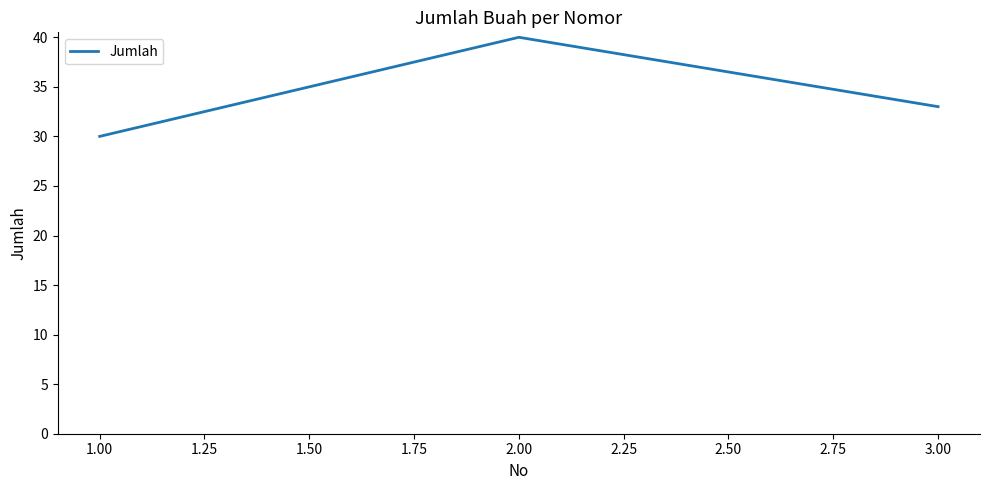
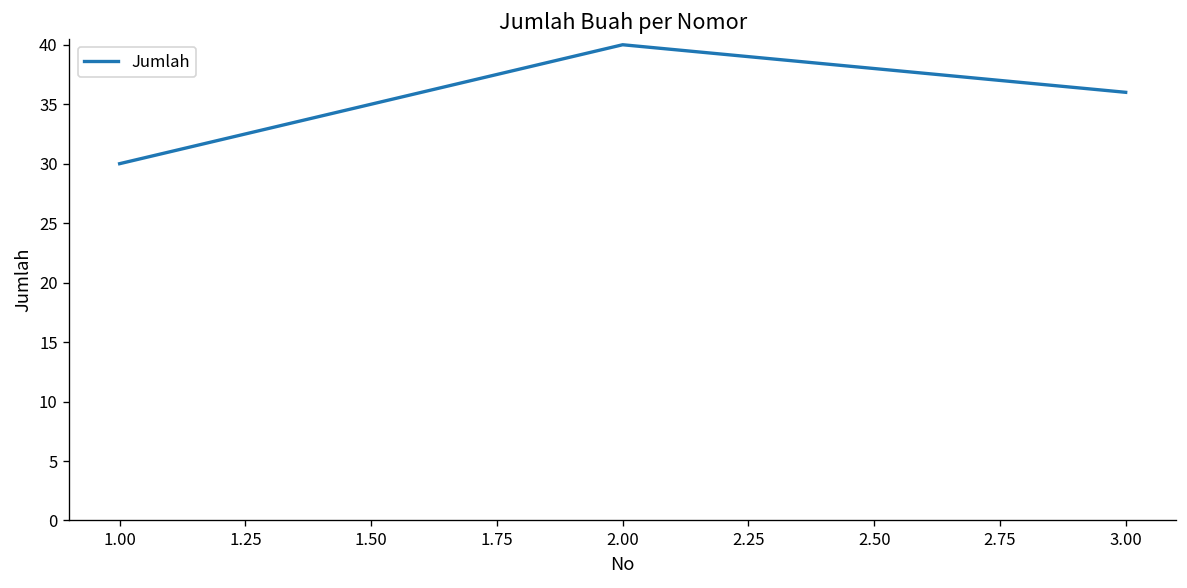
3.00: 33 -> 36
